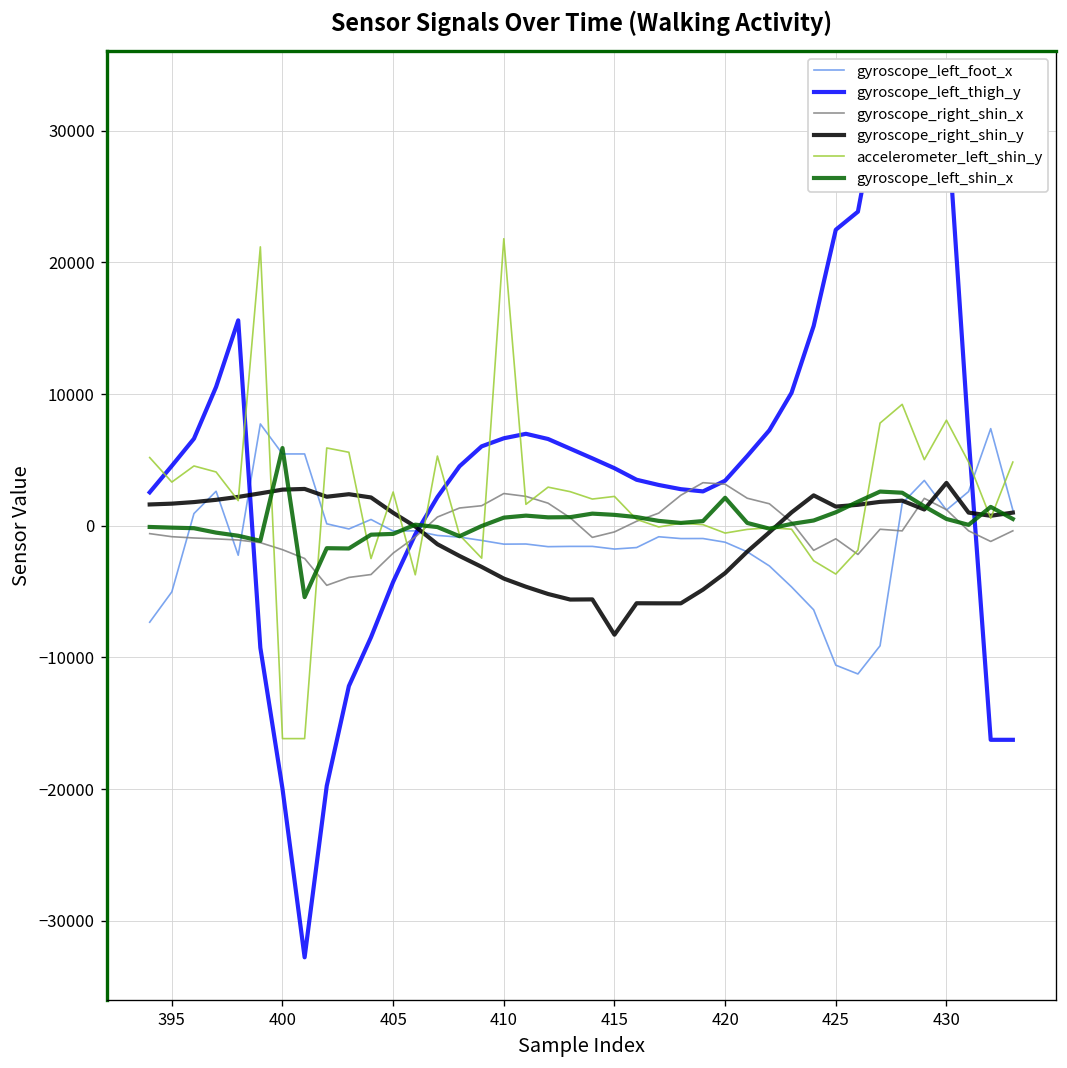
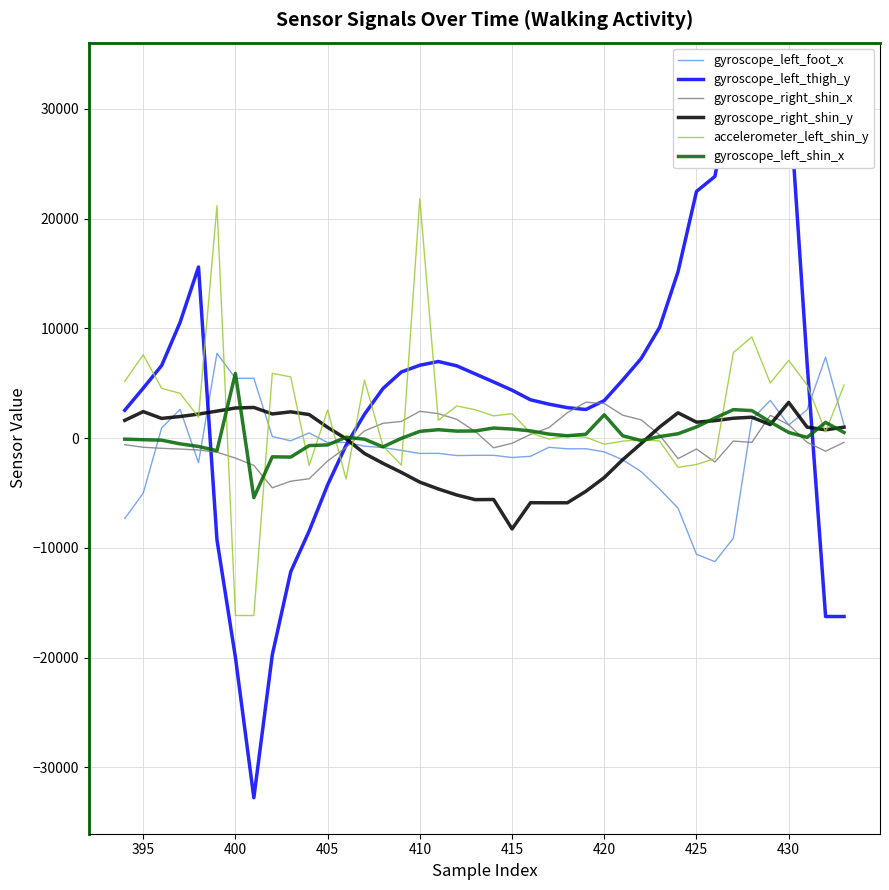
gyroscope_right_shin_y, 395: 1700 -> 2400
accelerometer_left_shin_y, 395: 3300 -> 7600
accelerometer_left_shin_y, 425: -3700 -> -2400
accelerometer_left_shin_y, 430: 8000 -> 7100
